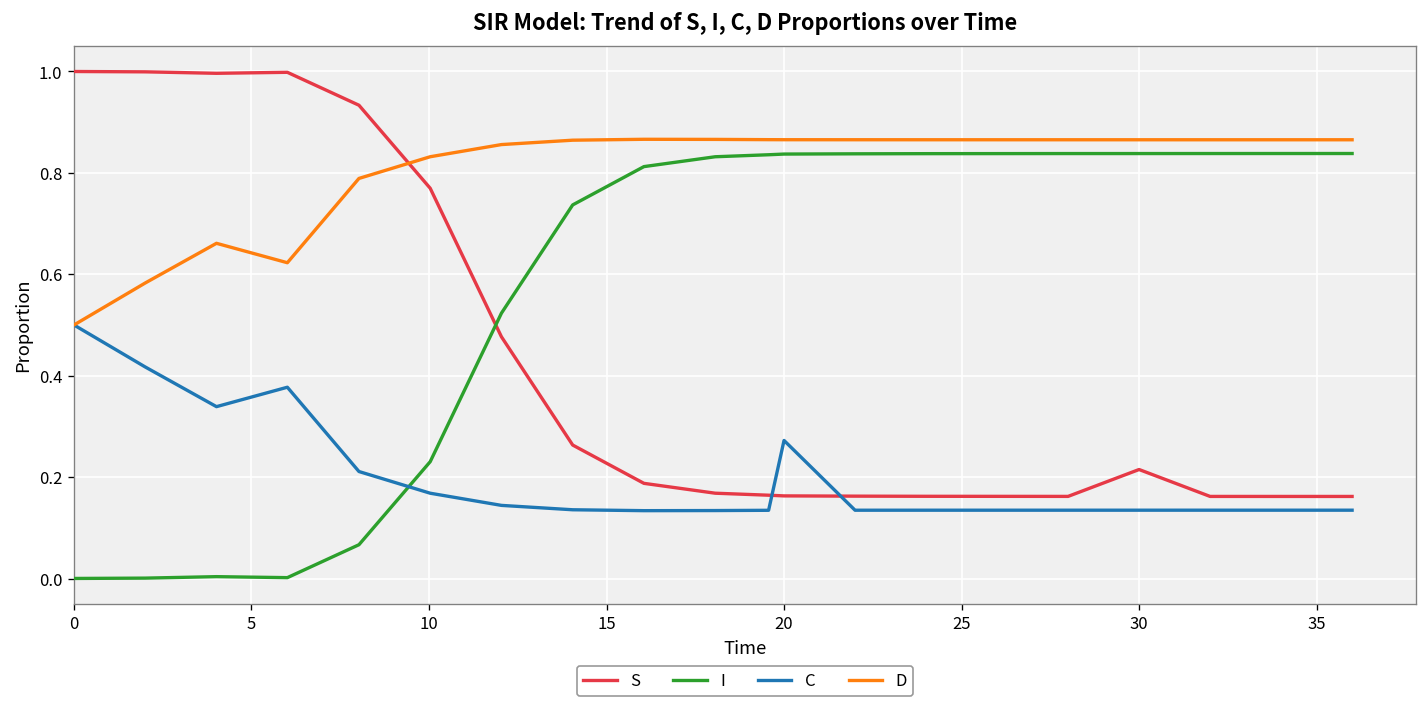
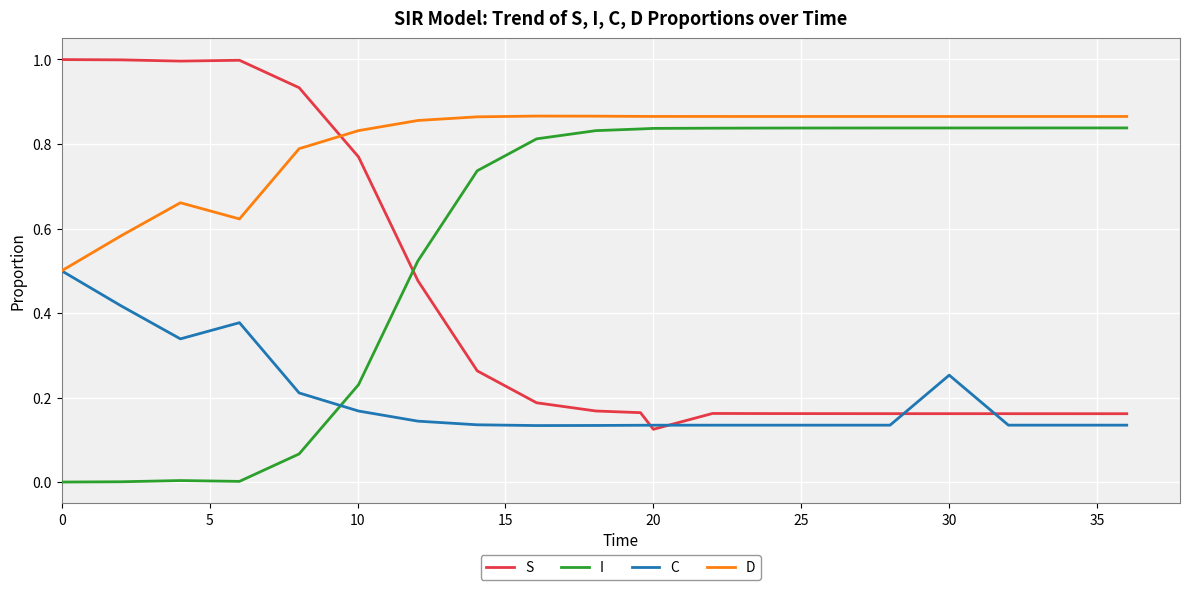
S, 20: 0.16 -> 0.13
C, 20: 0.27 -> 0.13
S, 30: 0.22 -> 0.16
C, 30: 0.13 -> 0.25
